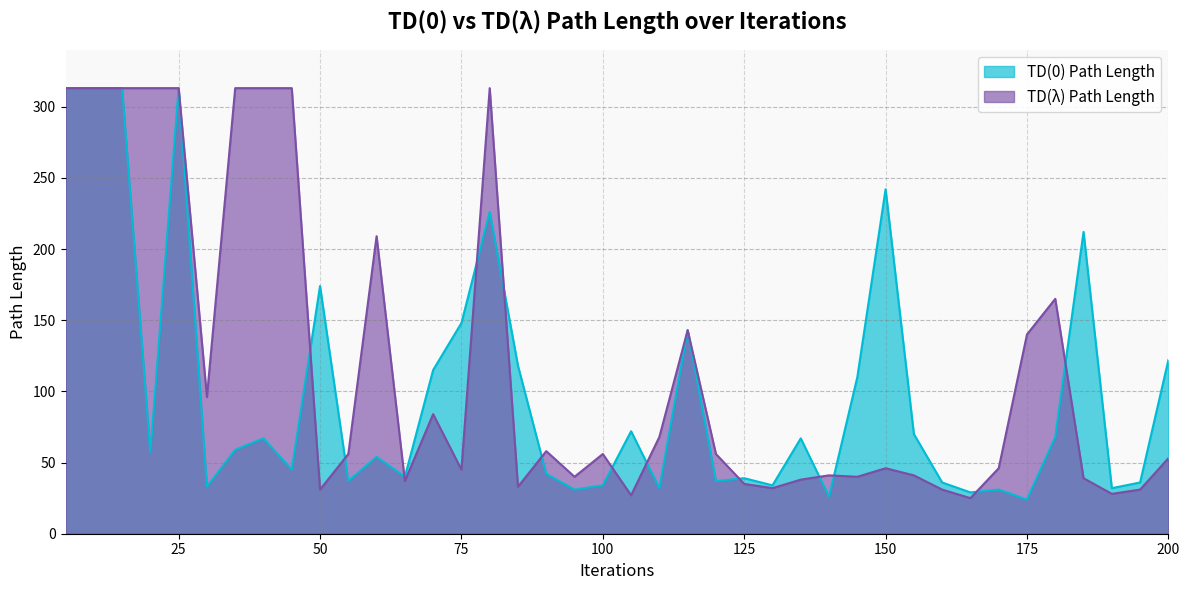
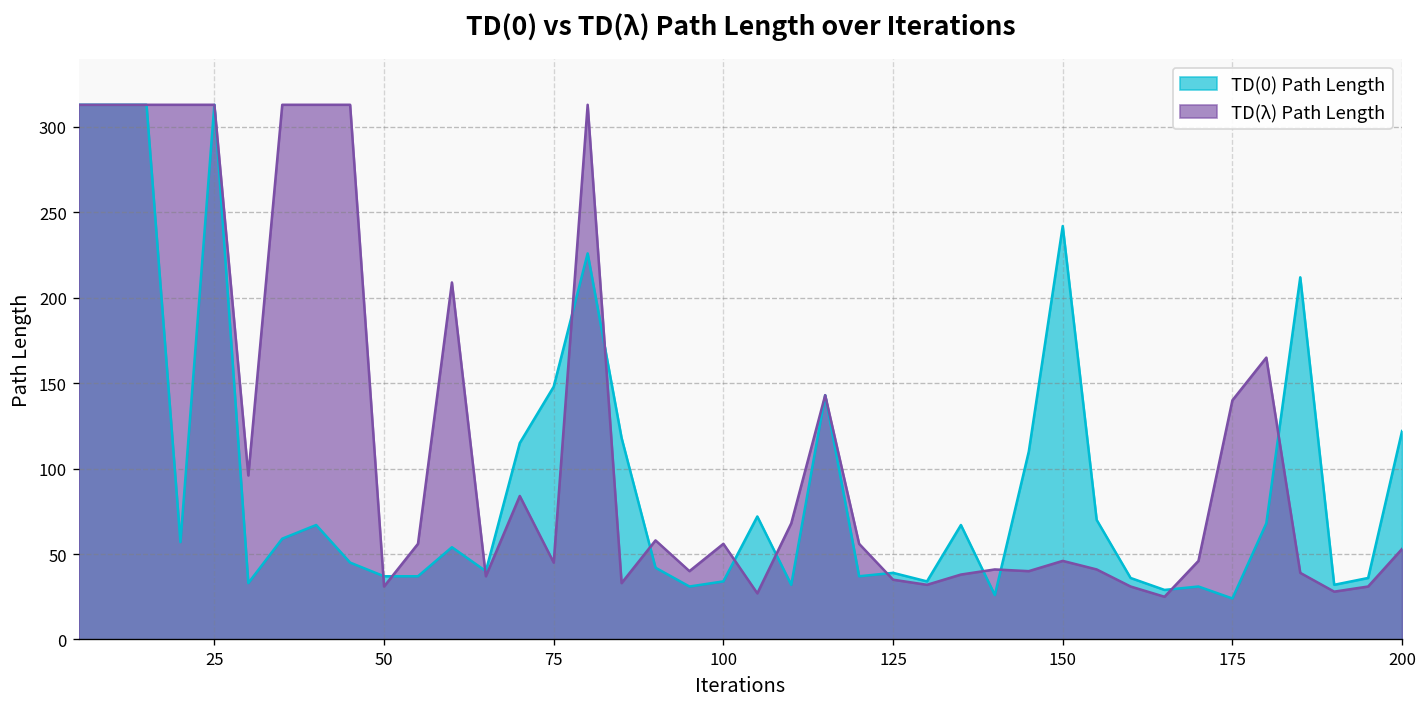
TD(0) Path Length, 50: 174 -> 37
